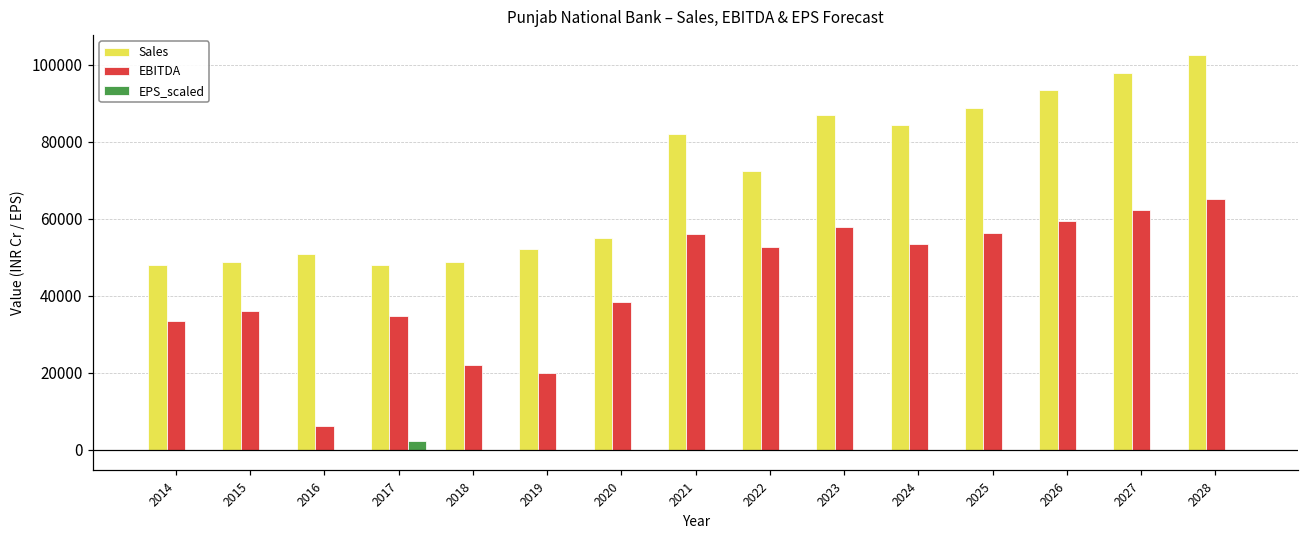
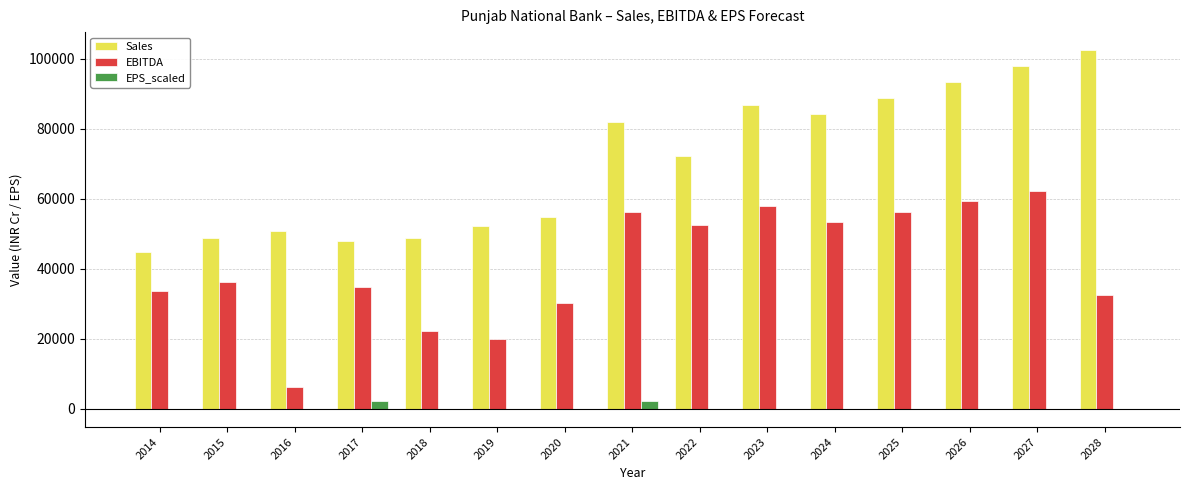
Sales, 2014: 48000 -> 45000
EBITDA, 2020: 38000 -> 30000
EPS_scaled, 2021: 0 -> 2000
EBITDA, 2028: 65000 -> 33000
